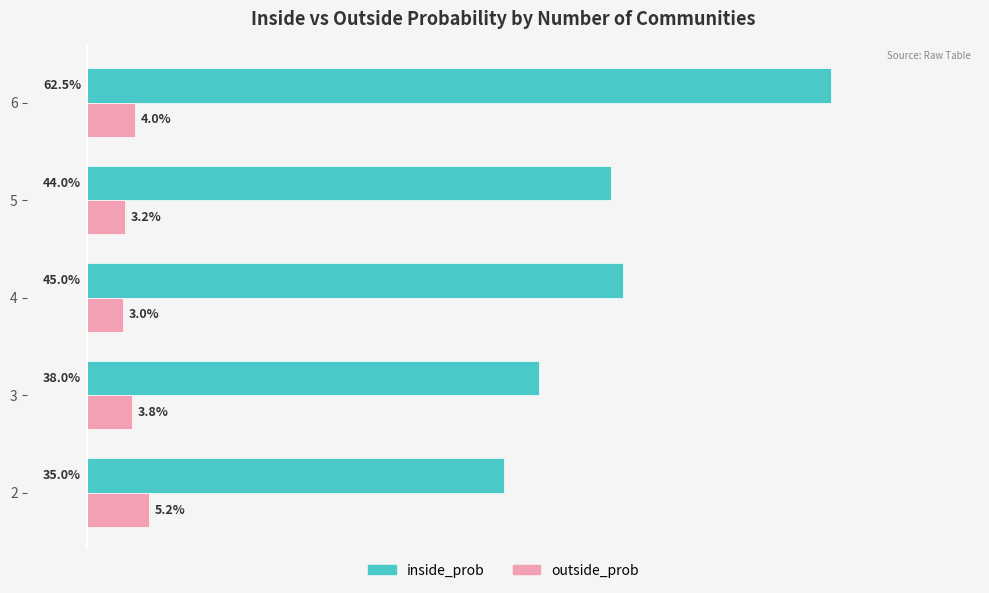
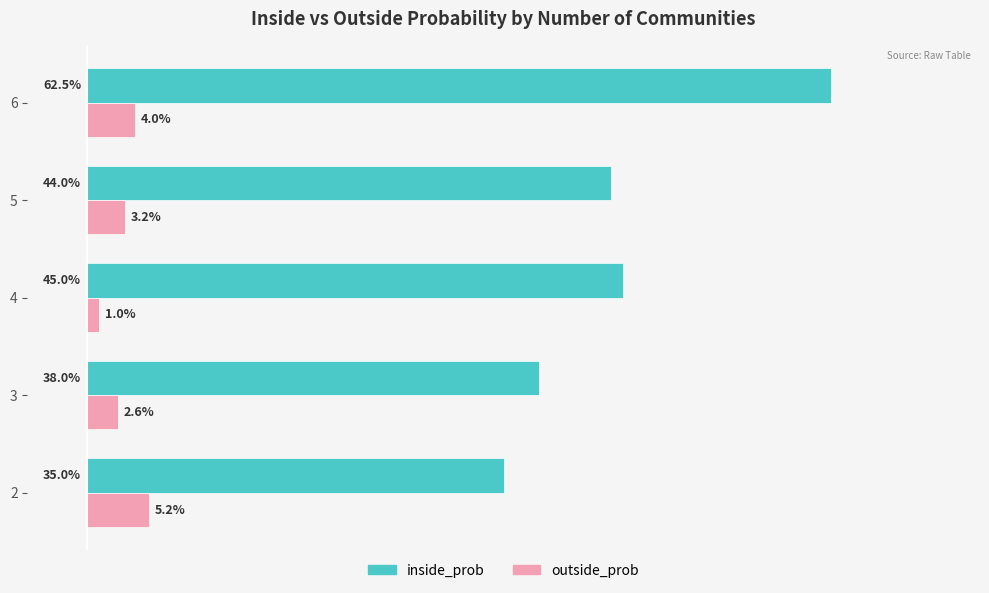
outside_prob, 4: 3.0% -> 1.0%
outside_prob, 3: 3.8% -> 2.6%
